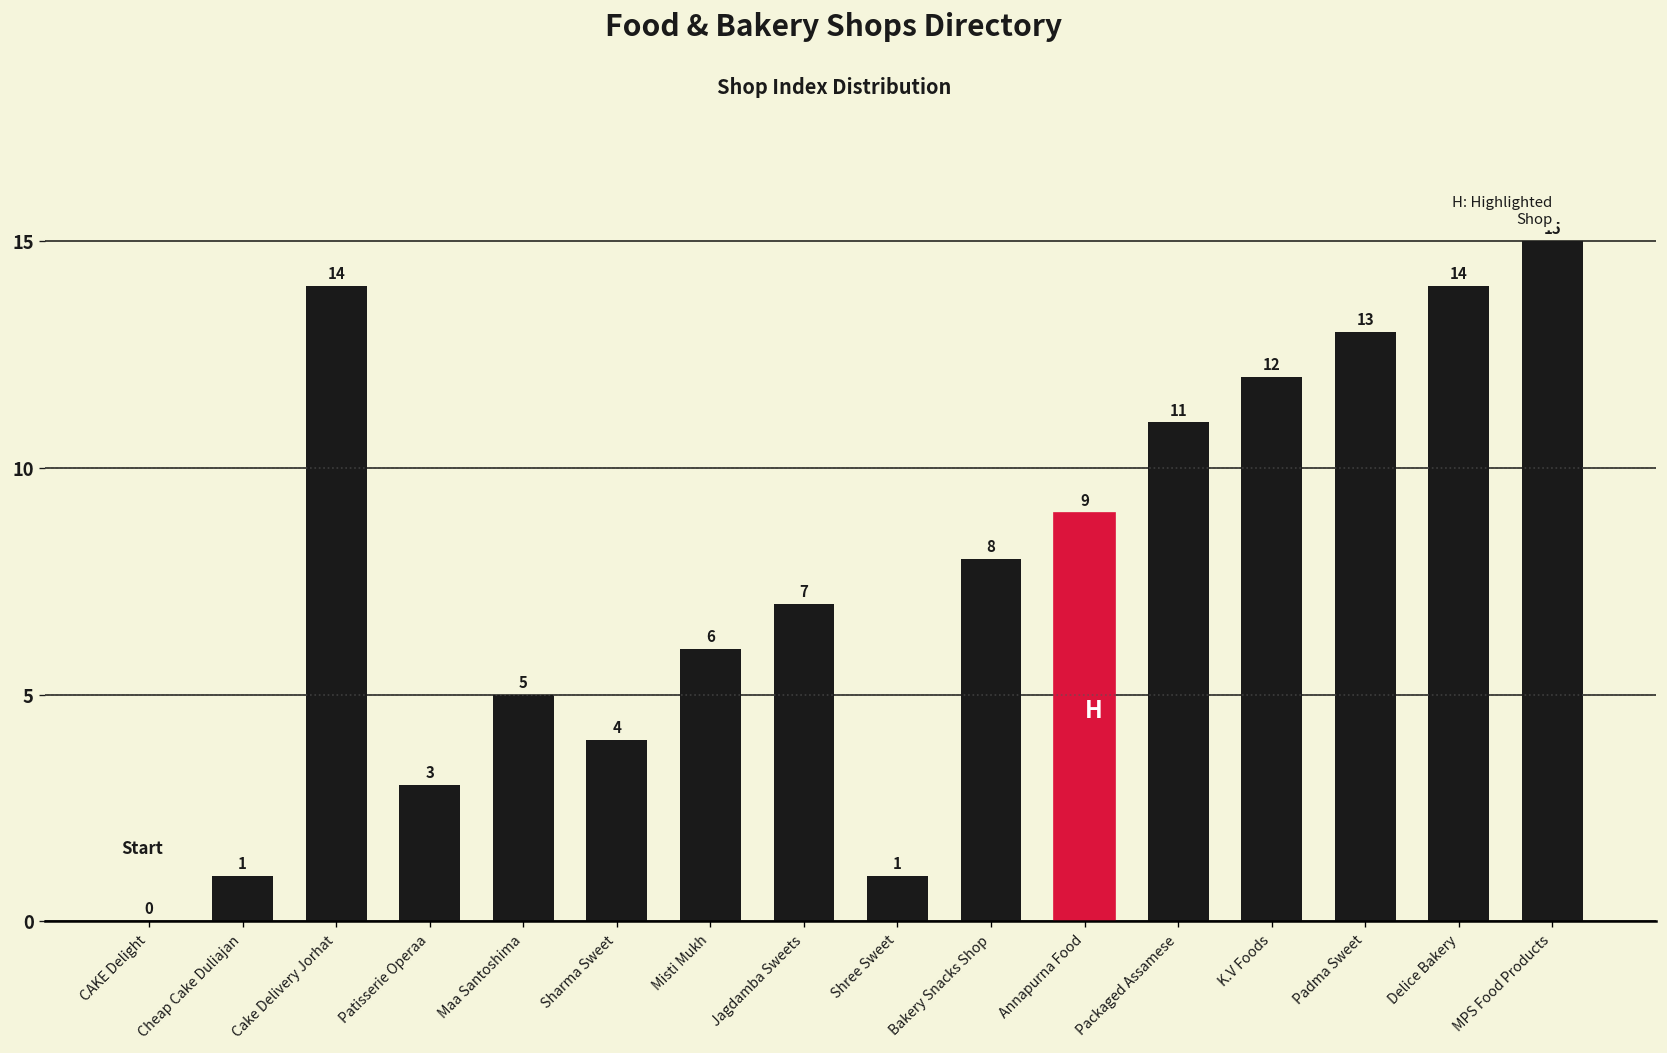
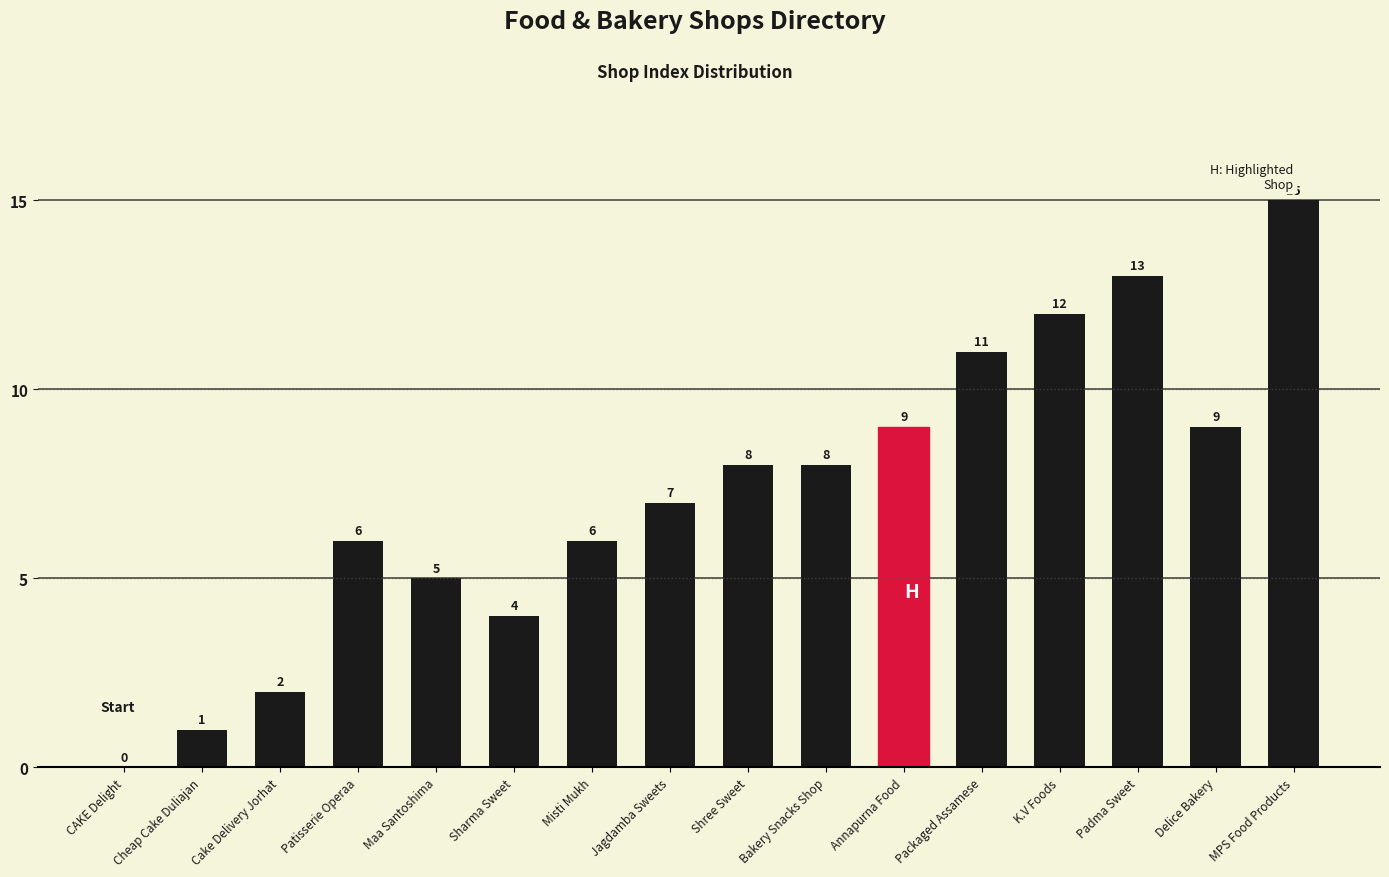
Cake Delivery Jorhat: 14 -> 2
Patisserie Operaa: 3 -> 6
Shree Sweet: 1 -> 8
Delice Bakery: 14 -> 9
